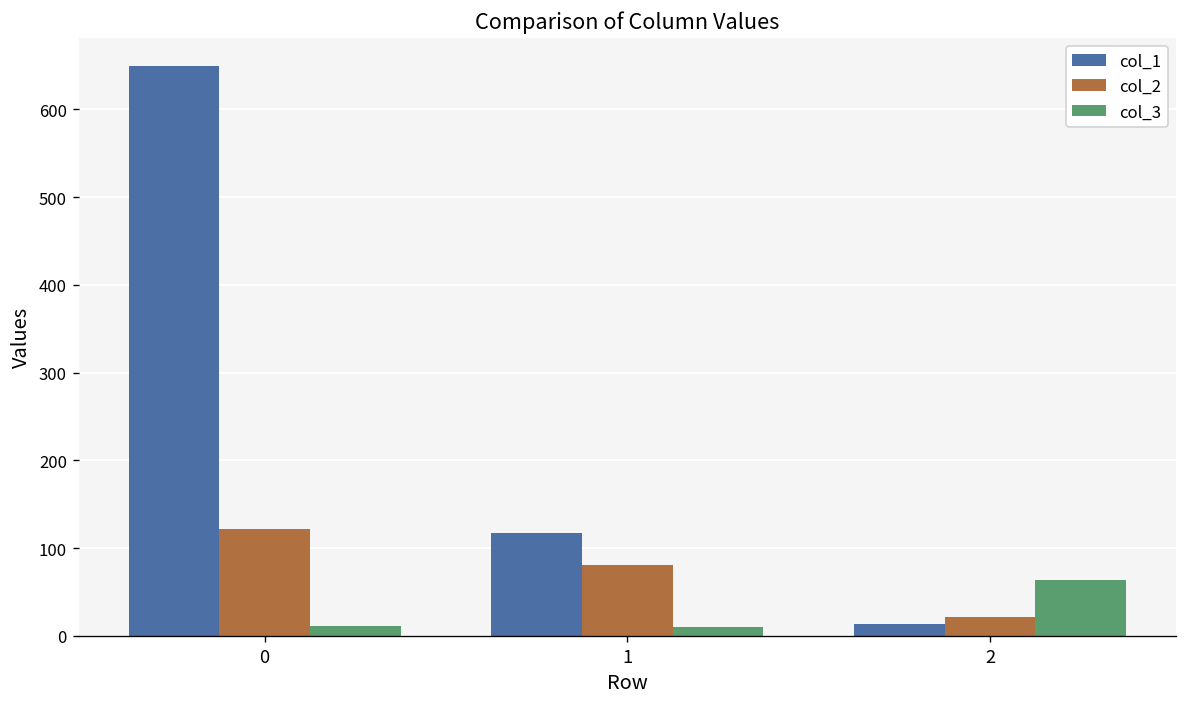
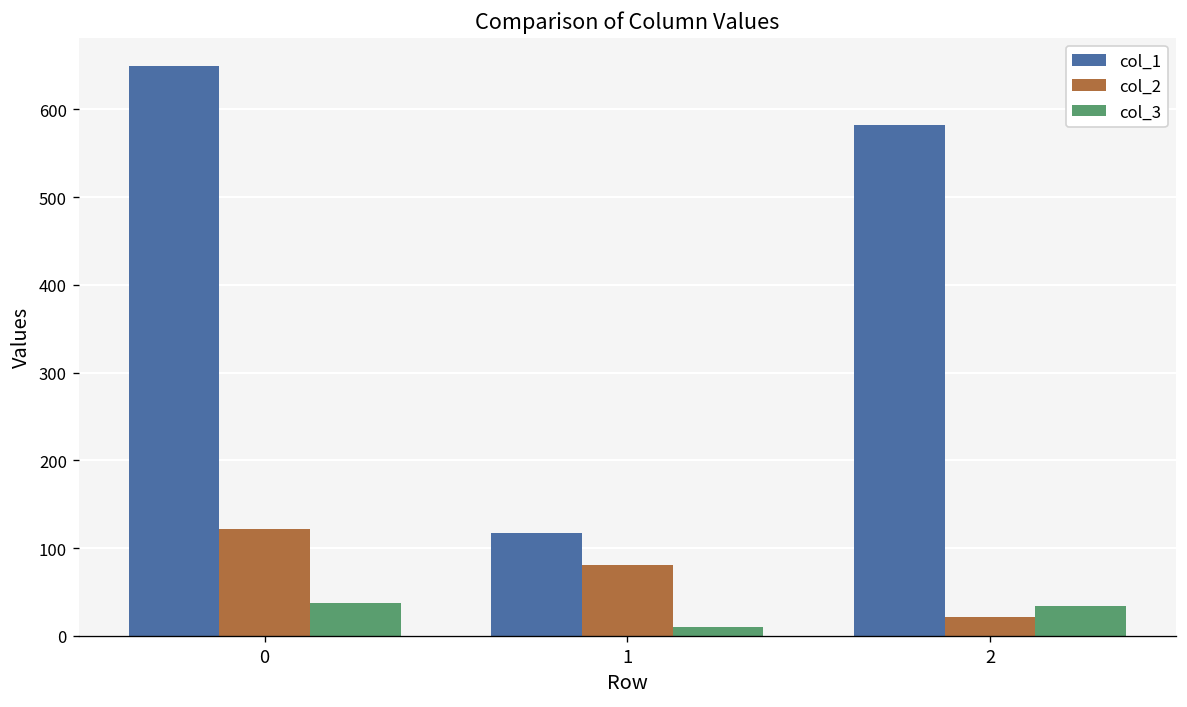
col_3, 0: 10 -> 40
col_1, 2: 10 -> 580
col_3, 2: 60 -> 30
